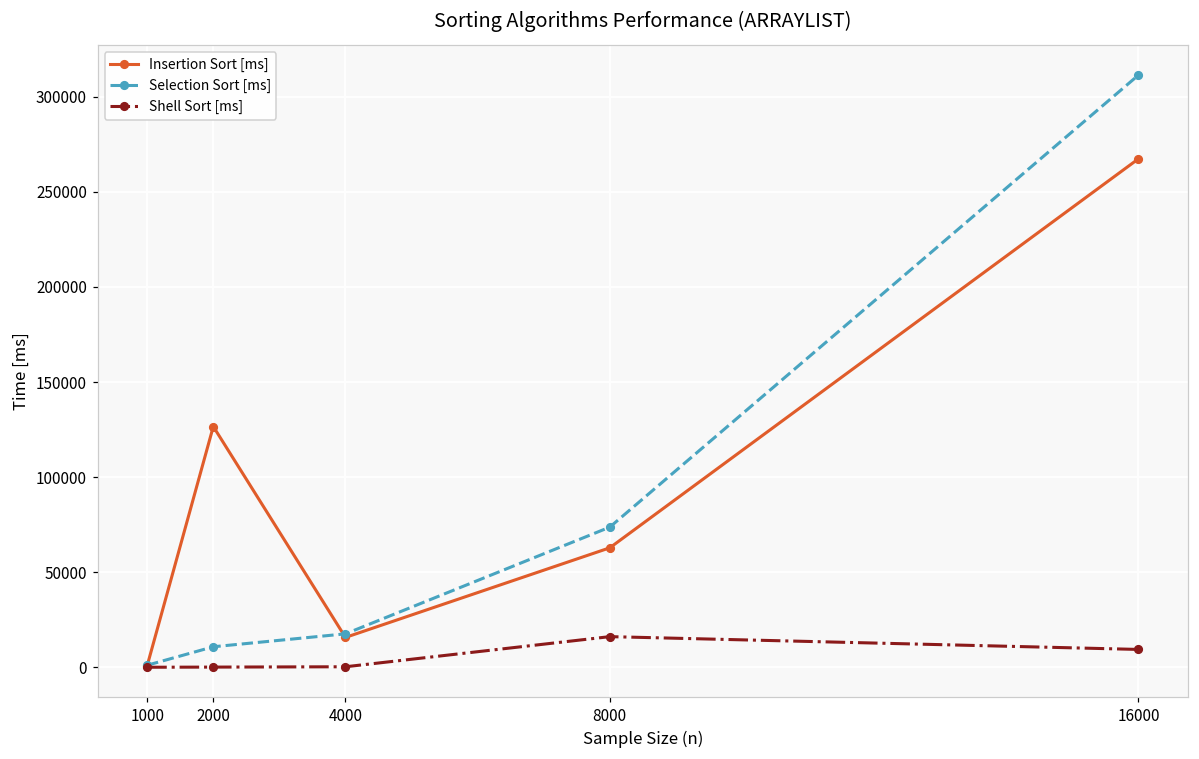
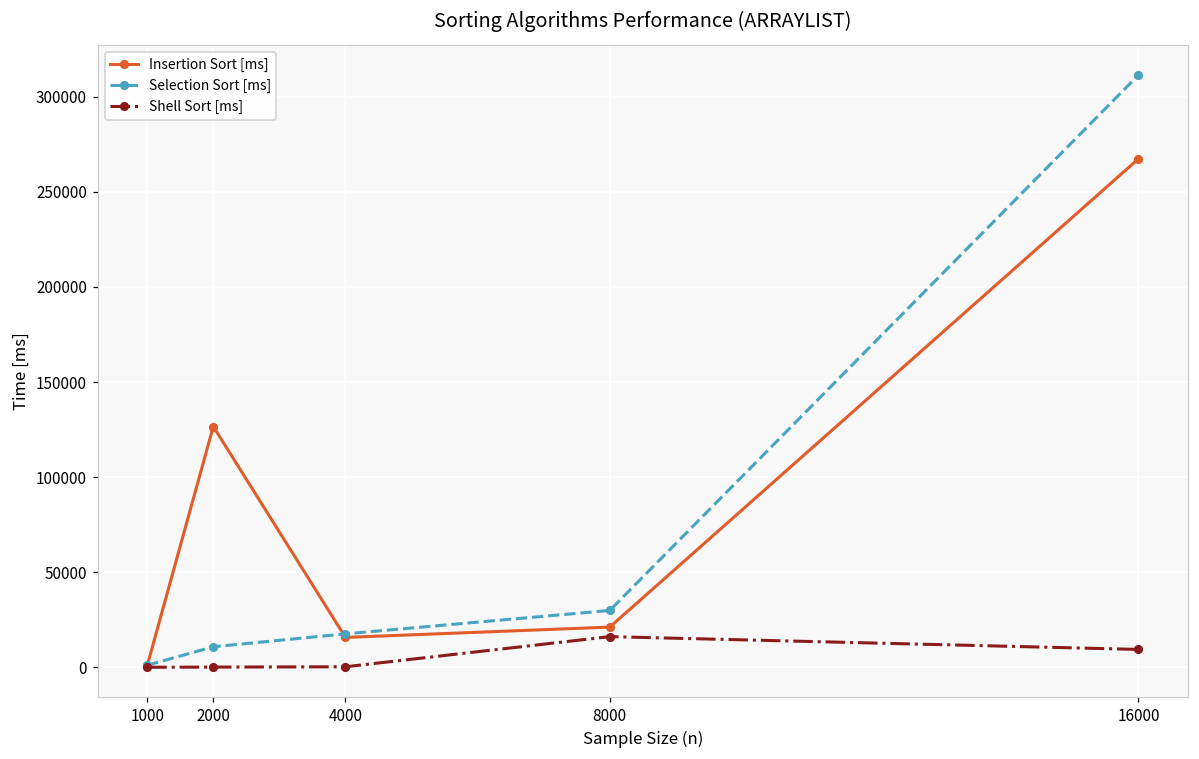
Insertion Sort [ms], 8000: 63000 -> 21000
Selection Sort [ms], 8000: 74000 -> 30000
